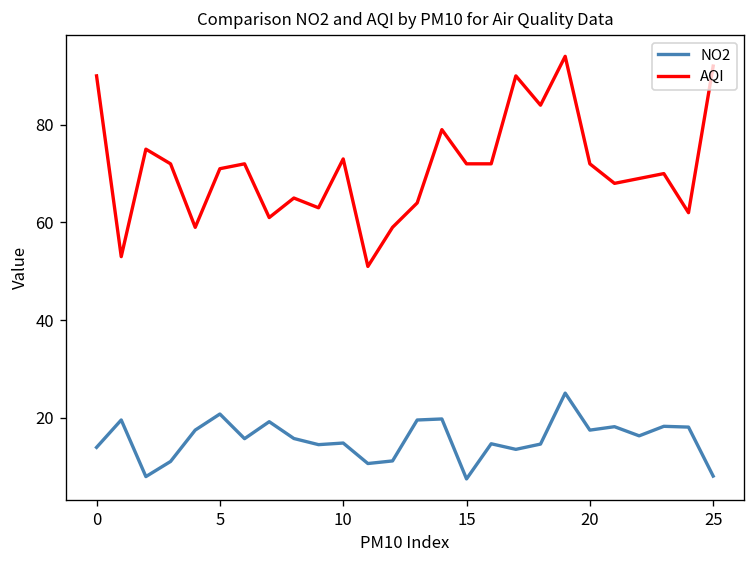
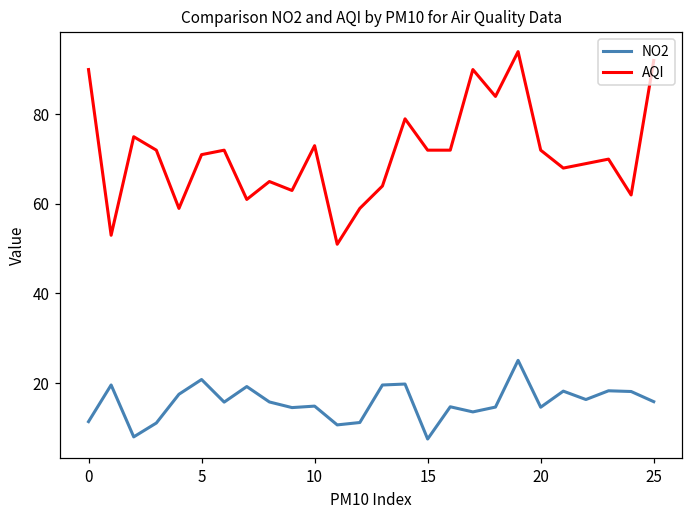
NO2, 0: 14 -> 11
NO2, 20: 17 -> 15
NO2, 25: 8 -> 16
